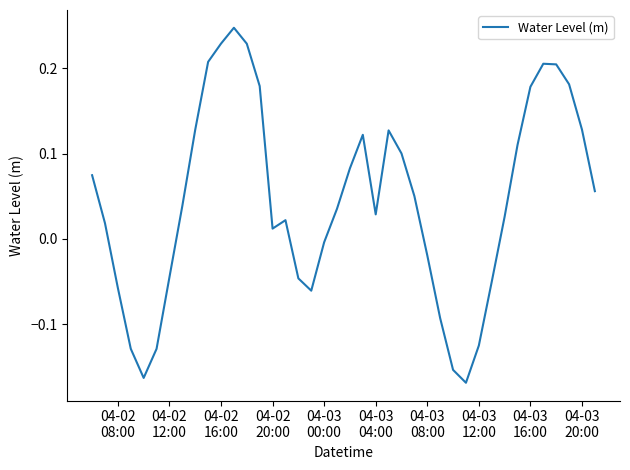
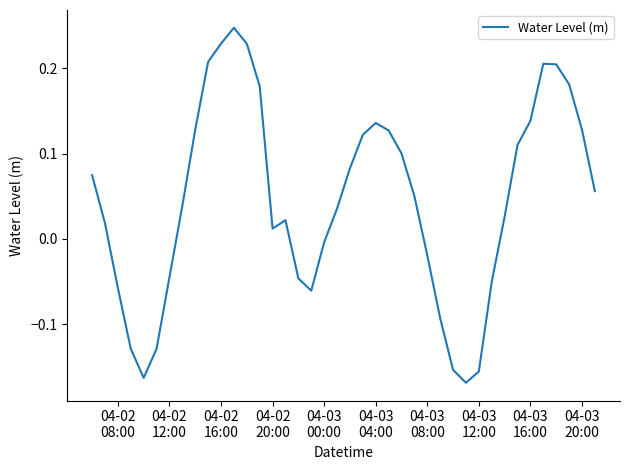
04-03 04:00: 0.03 -> 0.14
04-03 12:00: -0.12 -> -0.16
04-03 16:00: 0.18 -> 0.14
